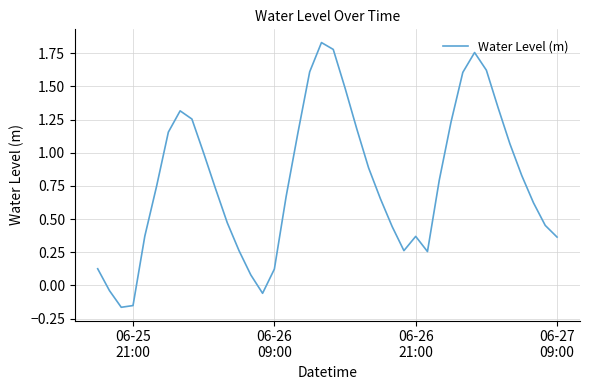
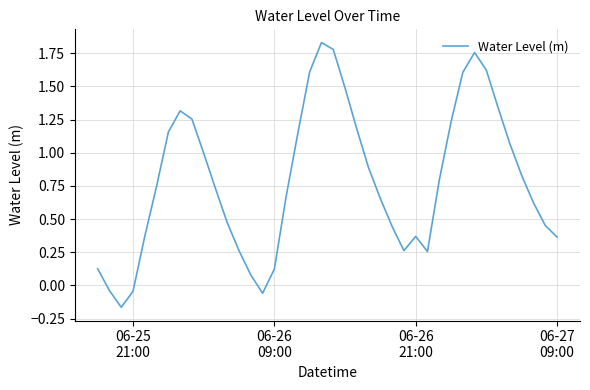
06-25 21:00: -0.15 -> -0.04
